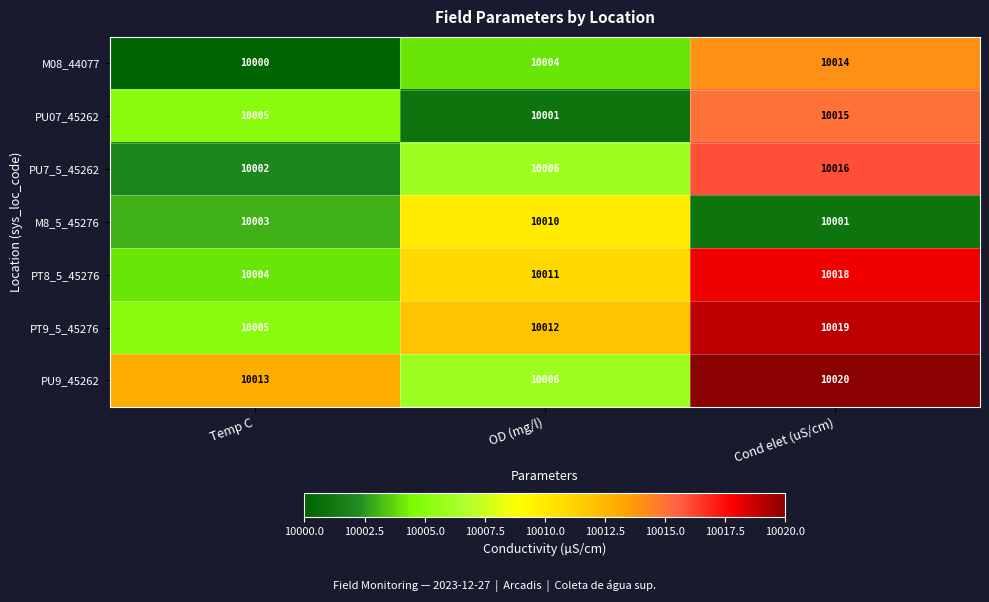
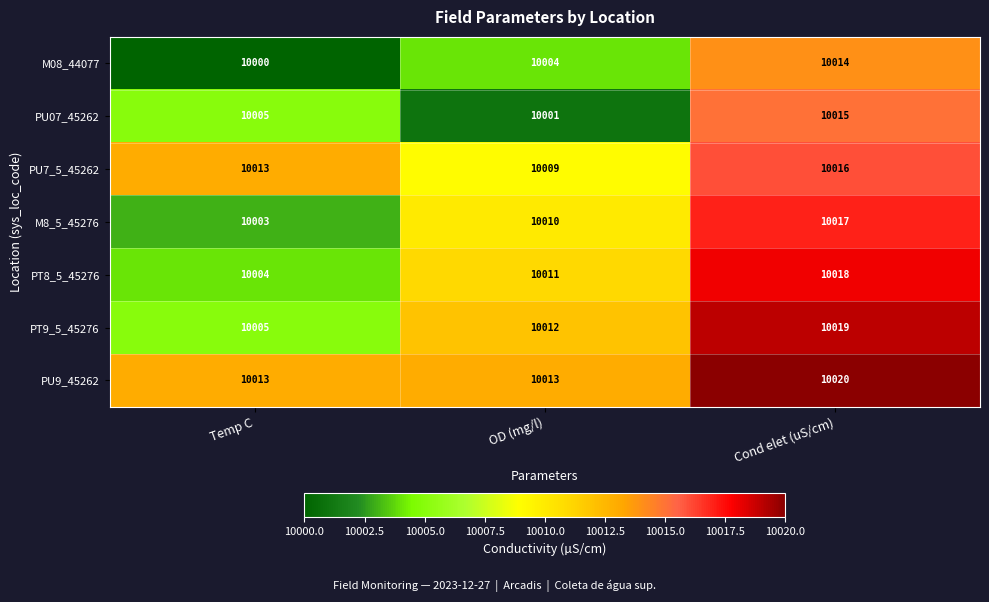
PU7_5_45262, Temp C: 10002 -> 10013
PU7_5_45262, OD (mg/l): 10006 -> 10009
M8_5_45276, Cond elet (uS/cm): 10001 -> 10017
PU9_45262, OD (mg/l): 10006 -> 10013
